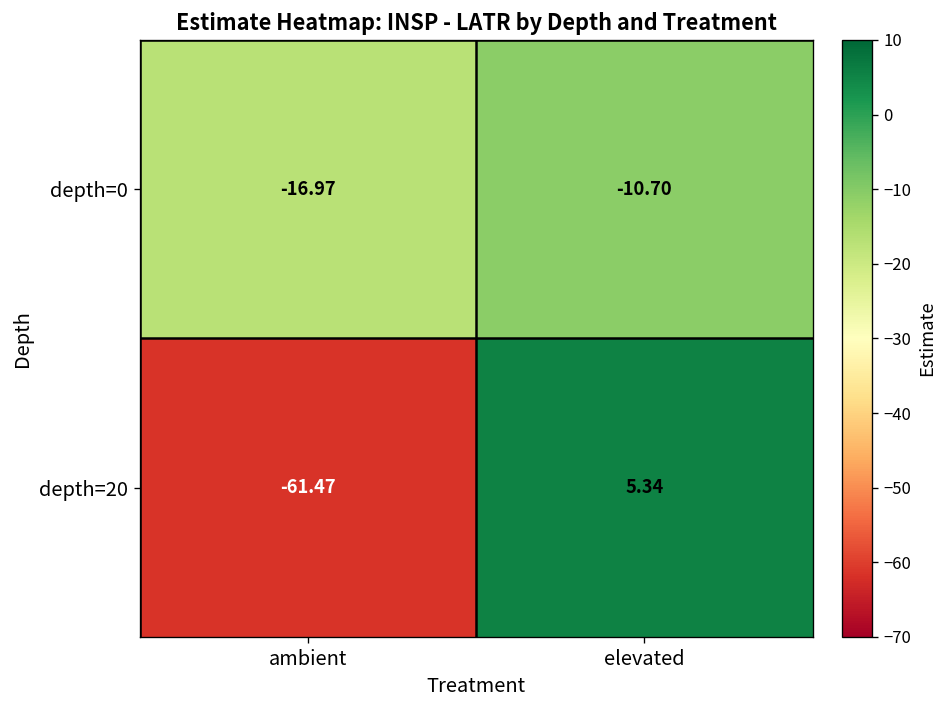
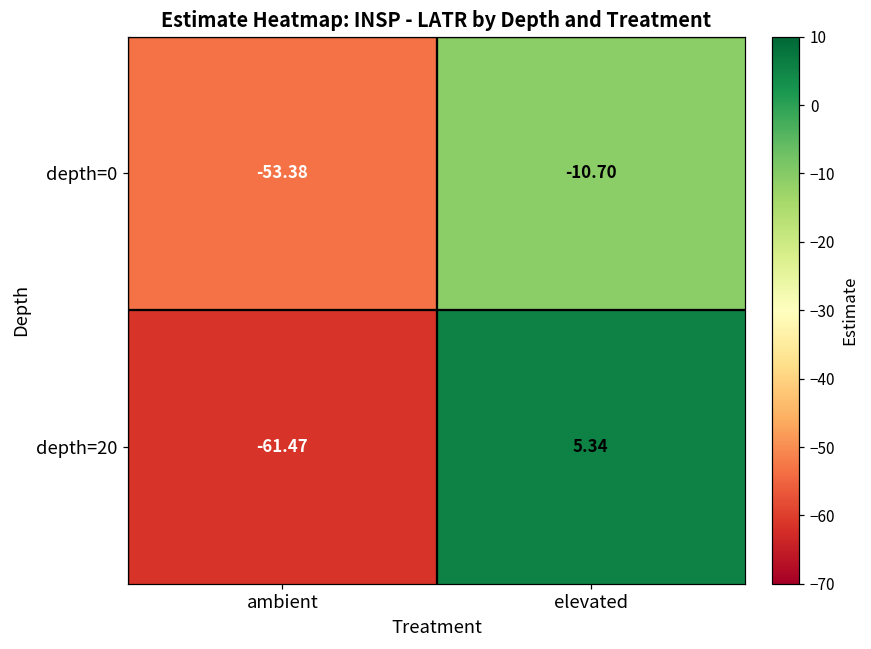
depth=0, ambient: -16.97 -> -53.38
